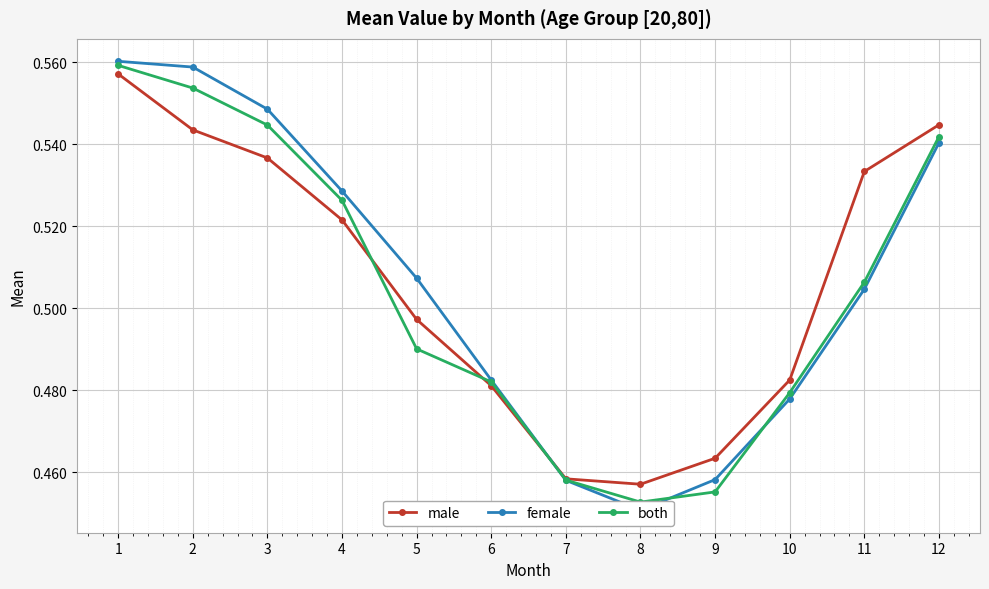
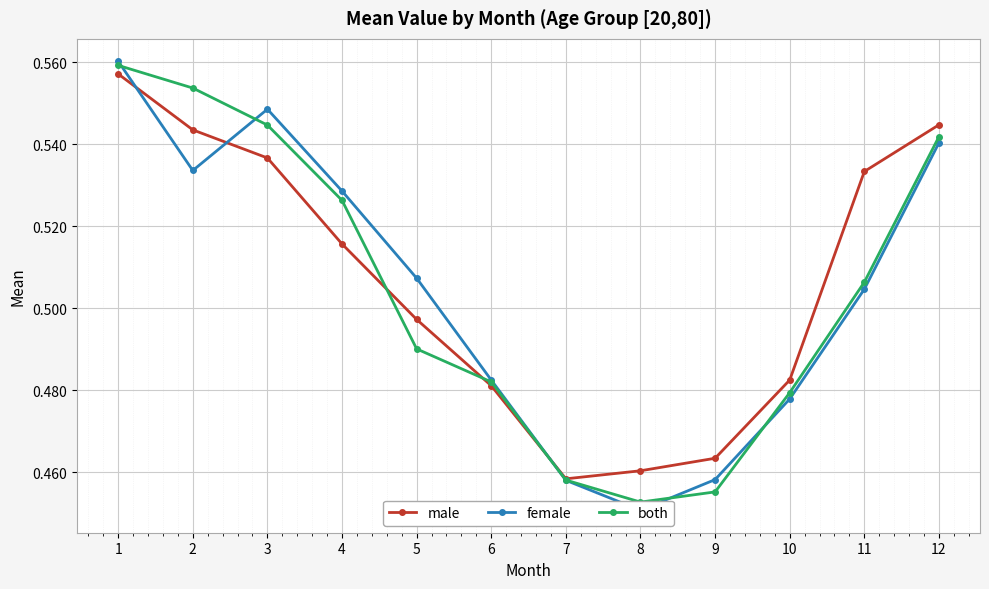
female, 2: 0.559 -> 0.534
male, 4: 0.522 -> 0.516
male, 8: 0.457 -> 0.460
